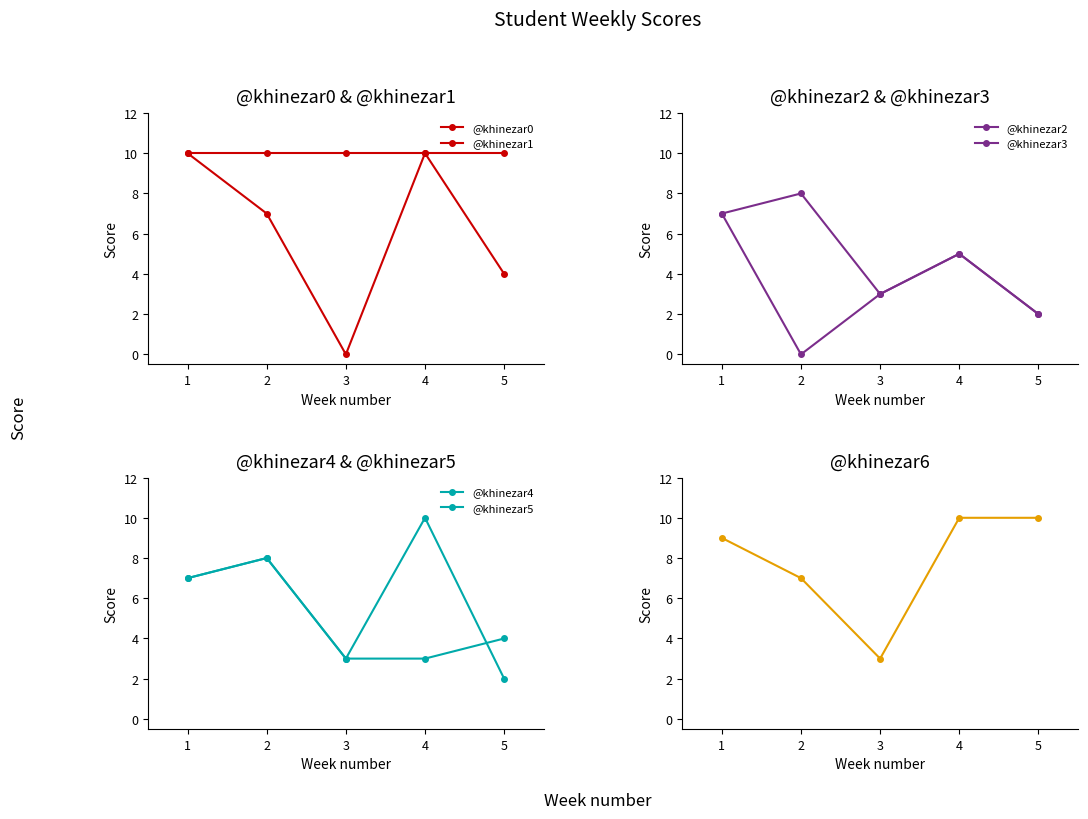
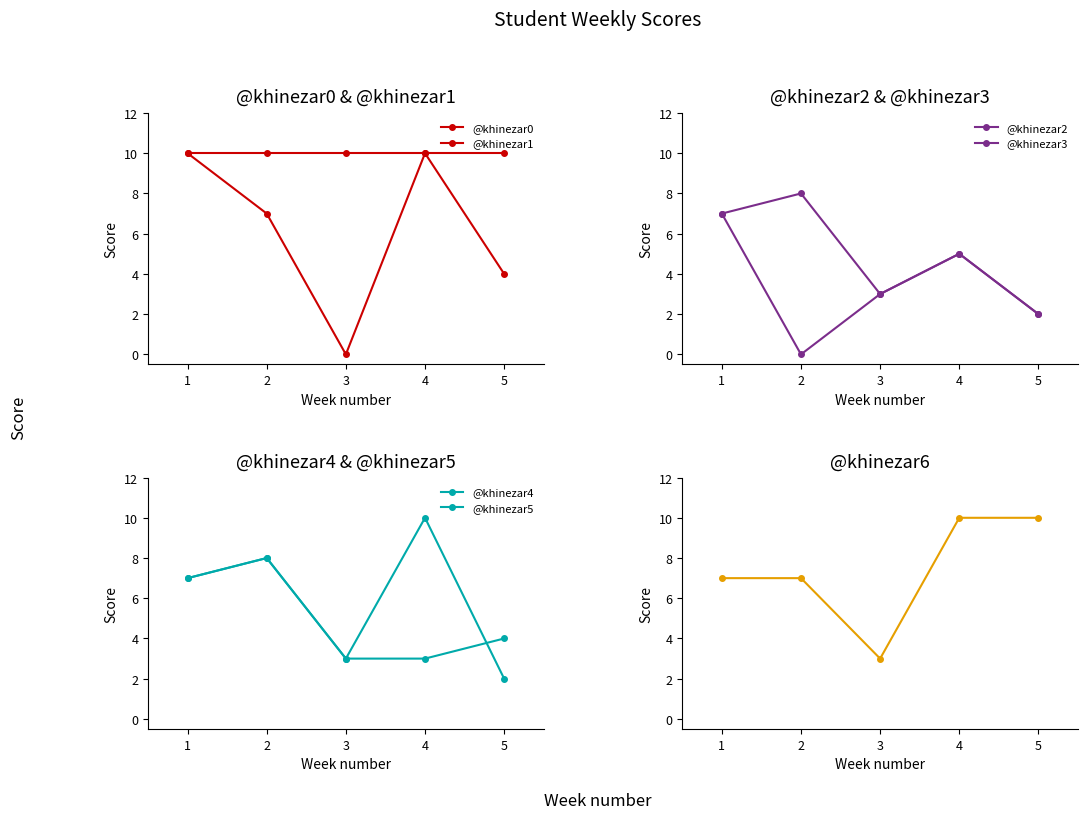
@khinezar6, 1: 9 -> 7
